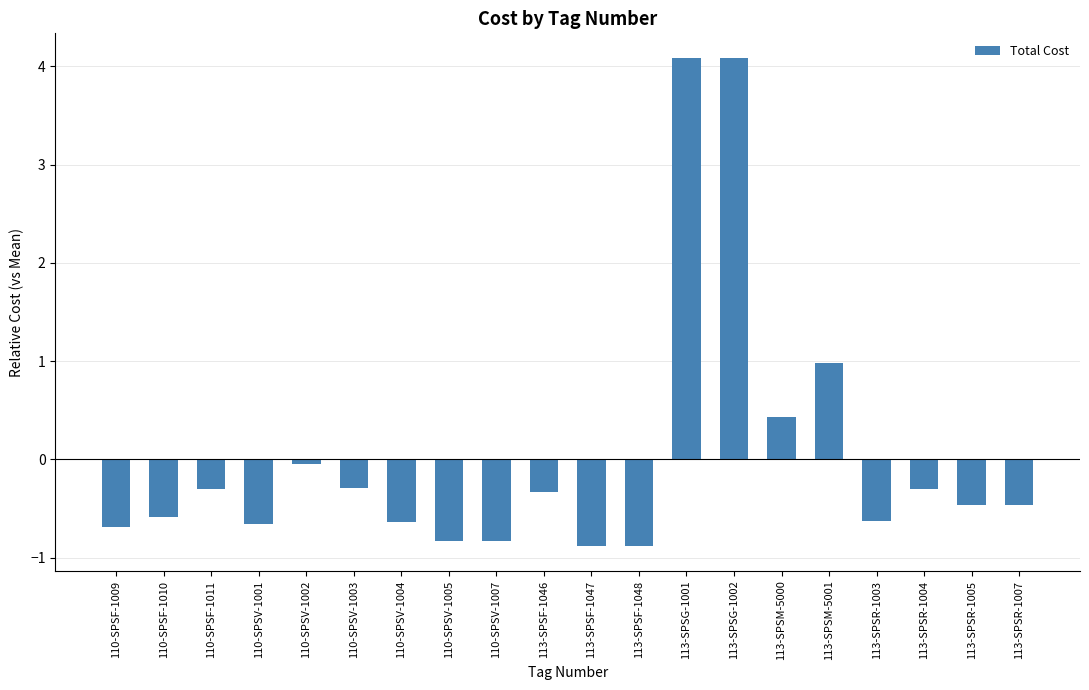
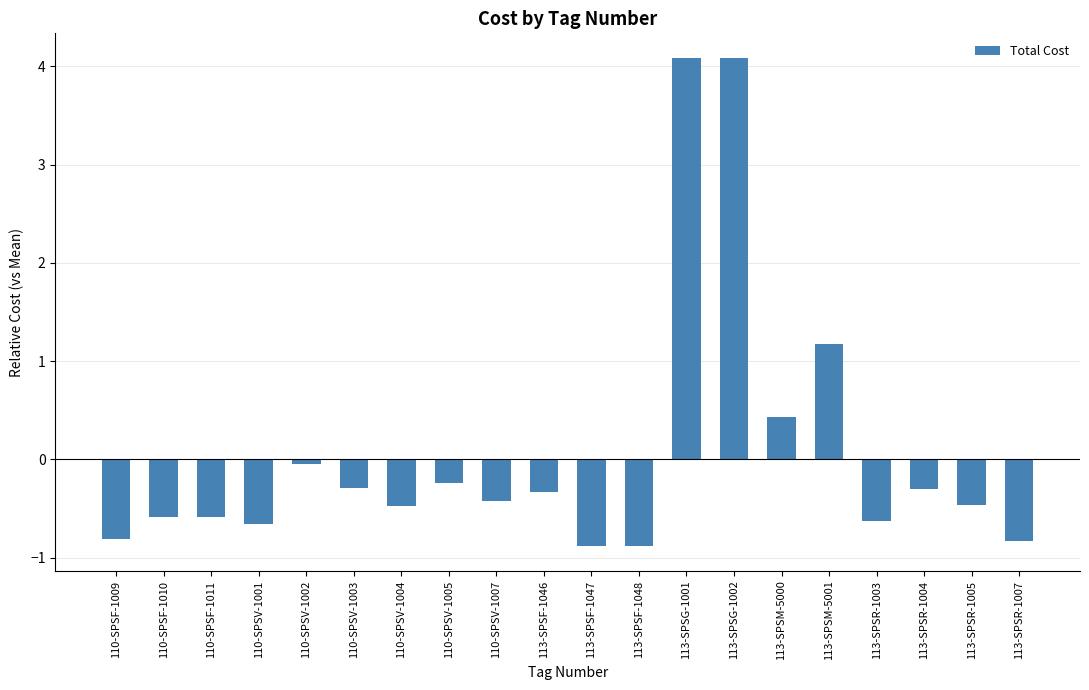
110-SPSF-1009: -0.7 -> -0.8
110-SPSF-1011: -0.3 -> -0.6
110-SPSV-1004: -0.6 -> -0.5
110-SPSV-1005: -0.8 -> -0.2
110-SPSV-1007: -0.8 -> -0.4
113-SPSM-5001: 1.0 -> 1.2
113-SPSR-1007: -0.5 -> -0.8
